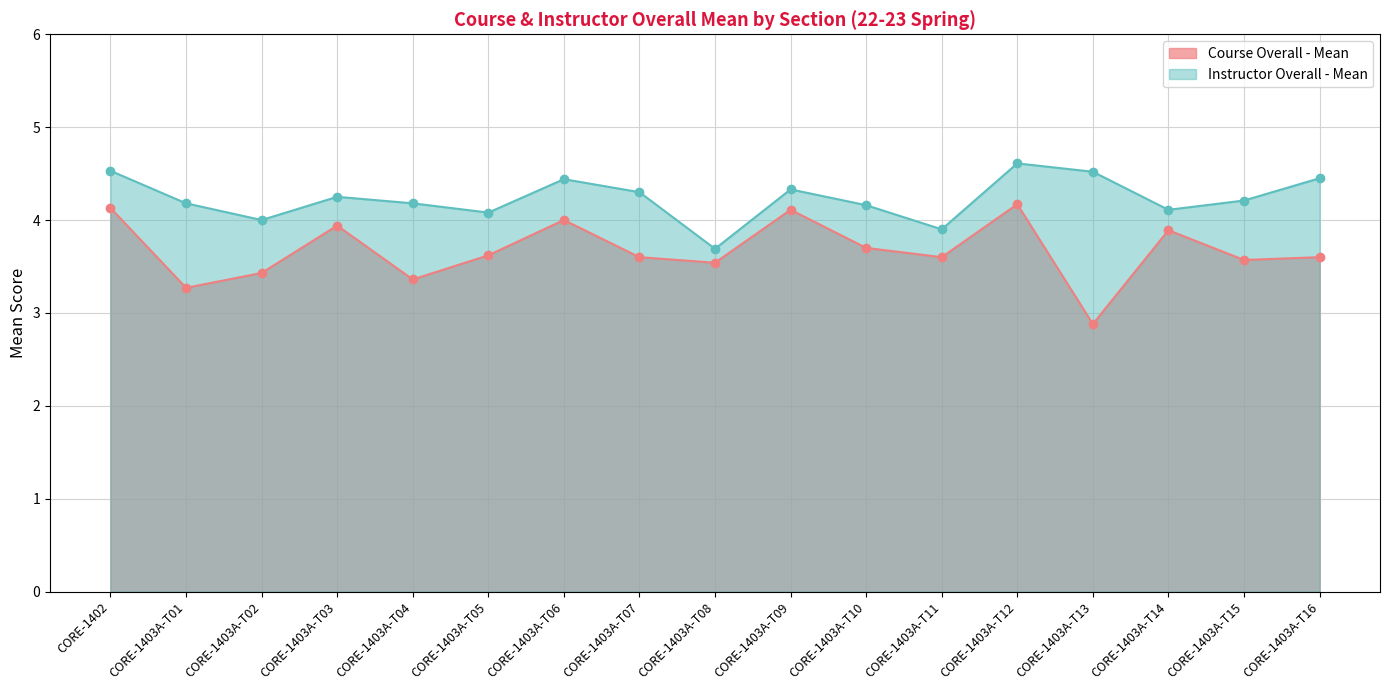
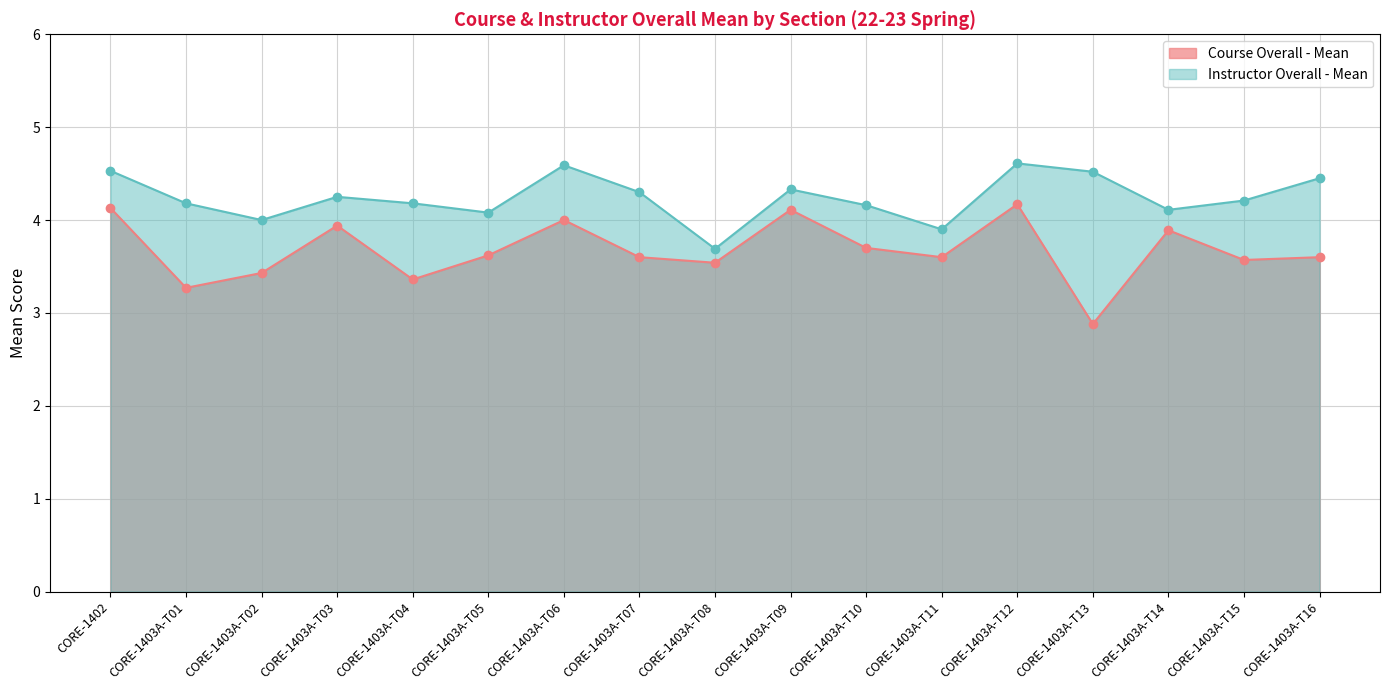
Instructor Overall - Mean, CORE-1403A-T06: 4.4 -> 4.6
